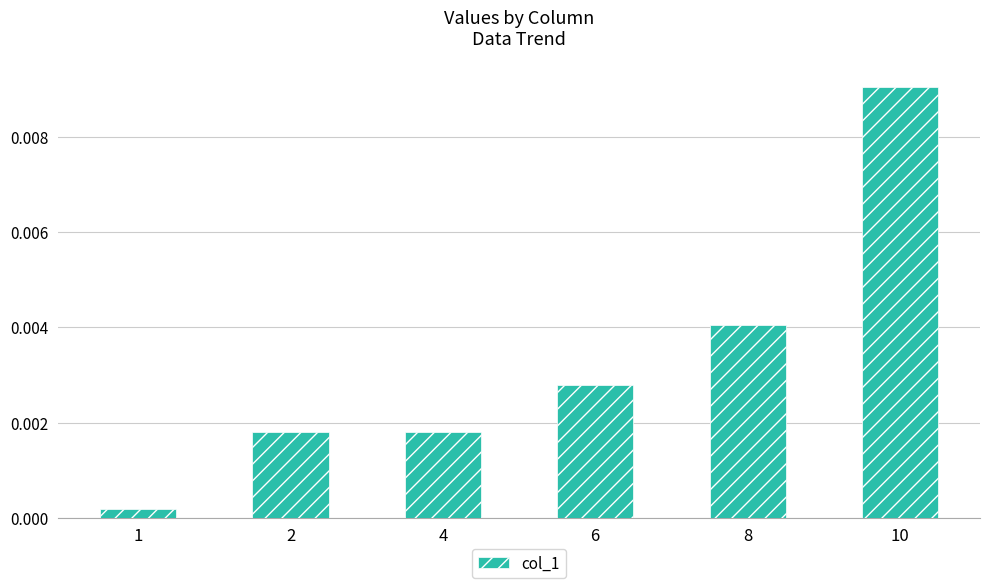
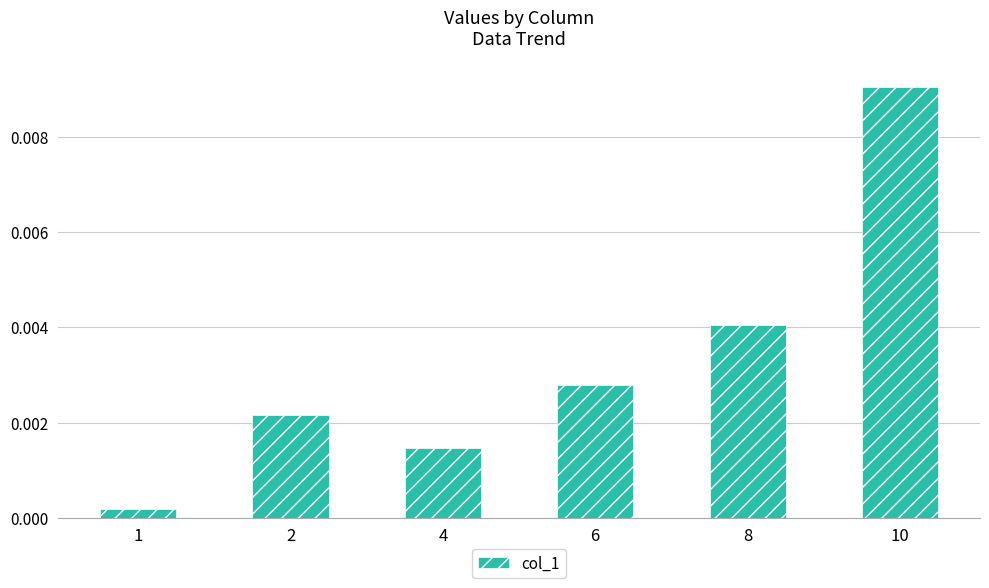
2: 0.0018 -> 0.0022
4: 0.0018 -> 0.0015
